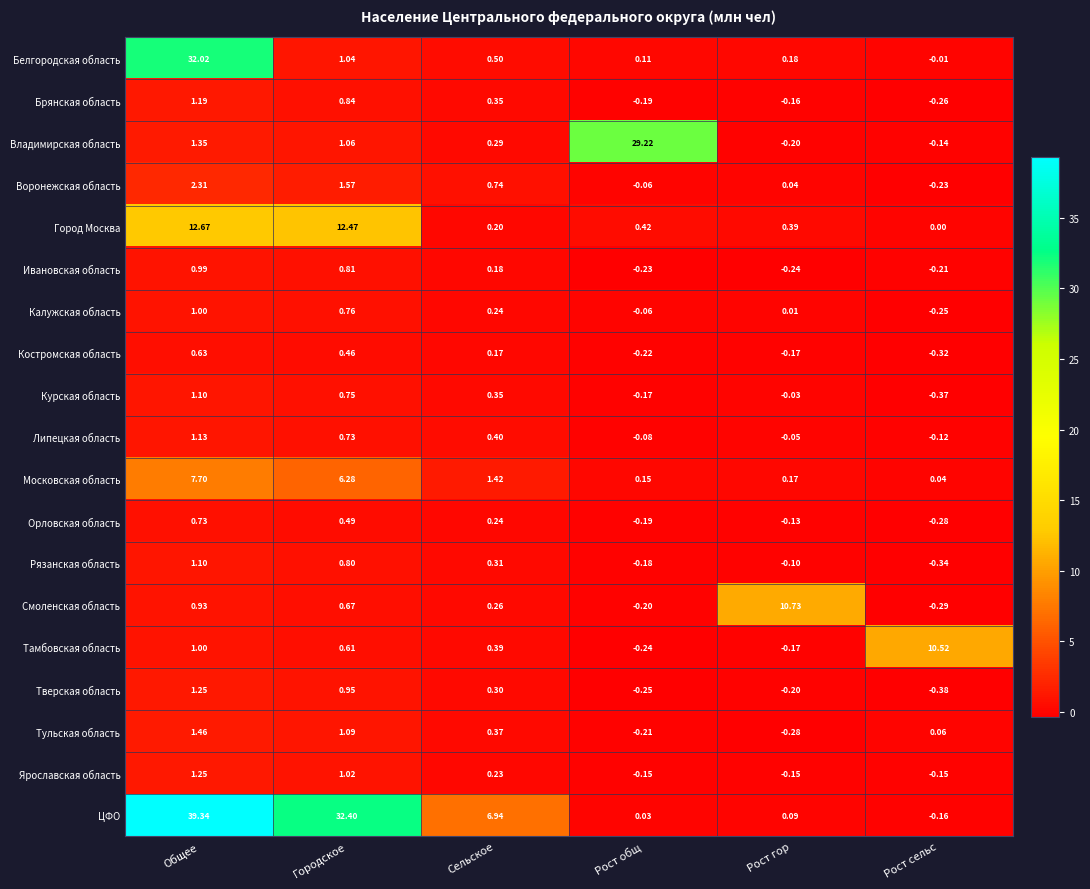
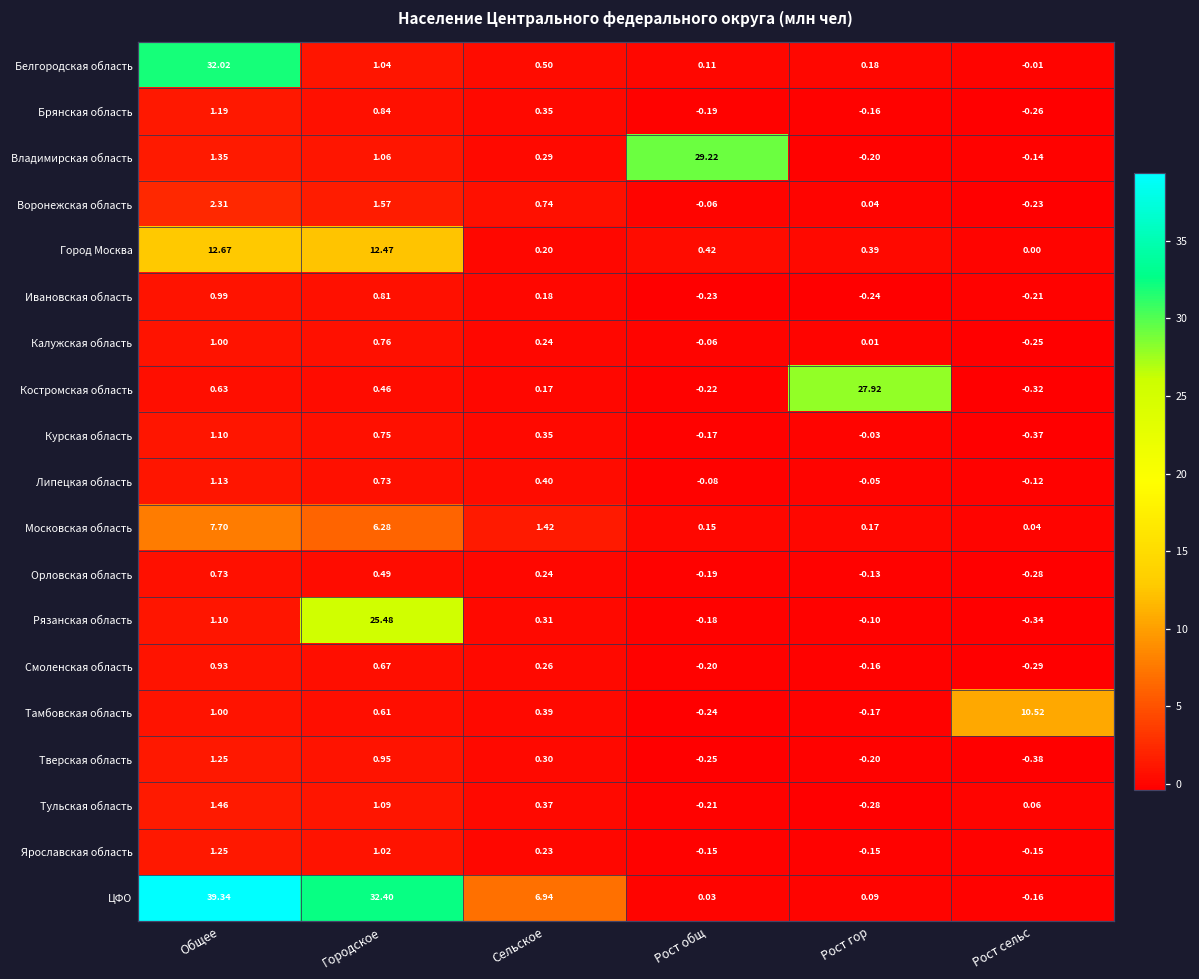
Костромская область, Рост гор: -0.17 -> 27.92
Рязанская область, Городское: 0.80 -> 25.48
Смоленская область, Рост гор: 10.73 -> -0.16
